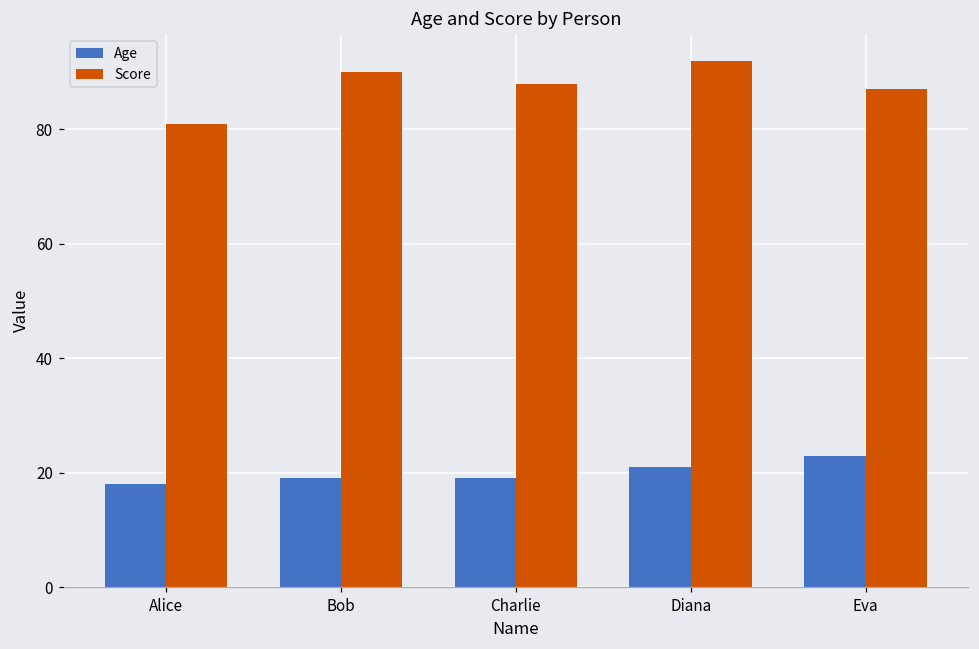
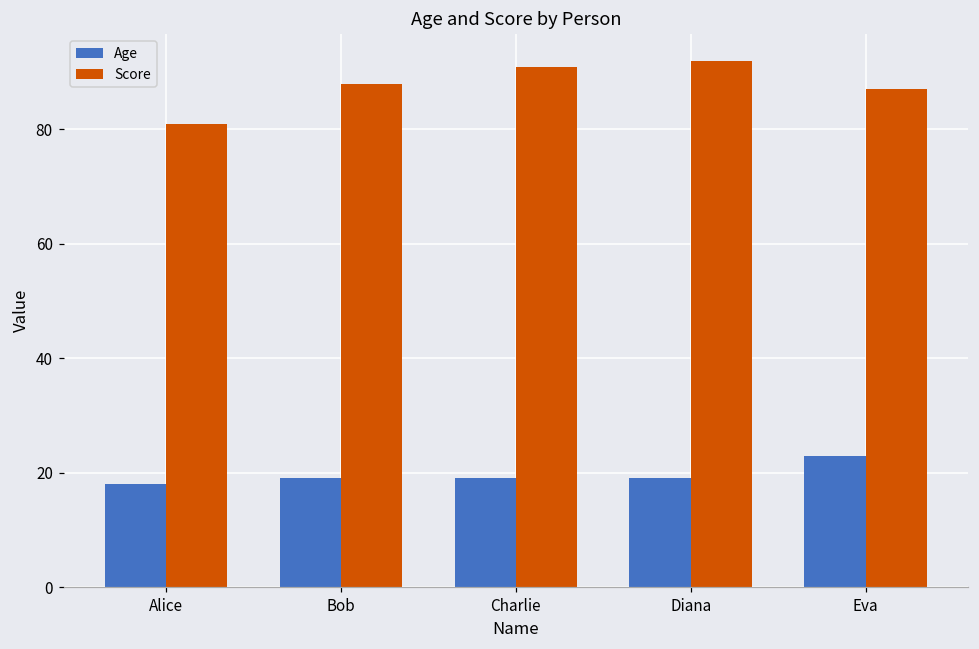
Score, Bob: 90 -> 88
Score, Charlie: 88 -> 91
Age, Diana: 21 -> 19
